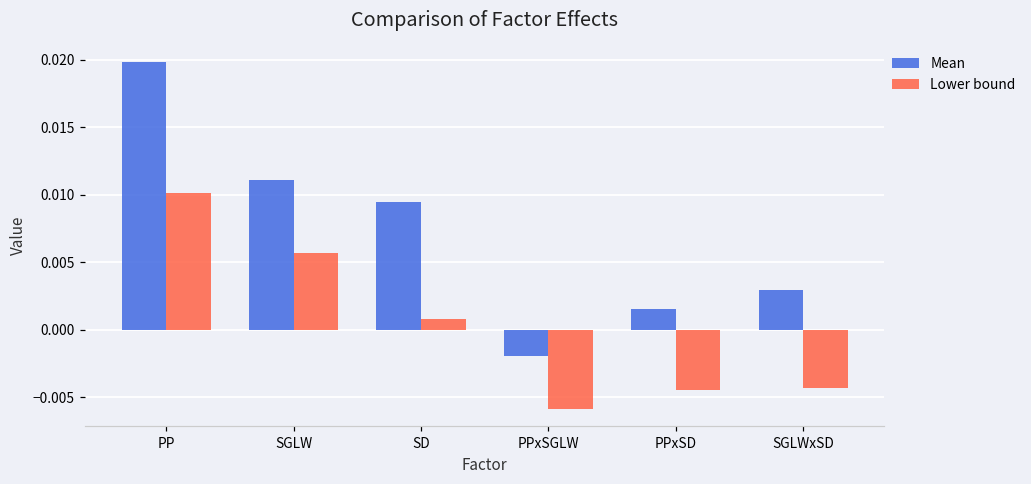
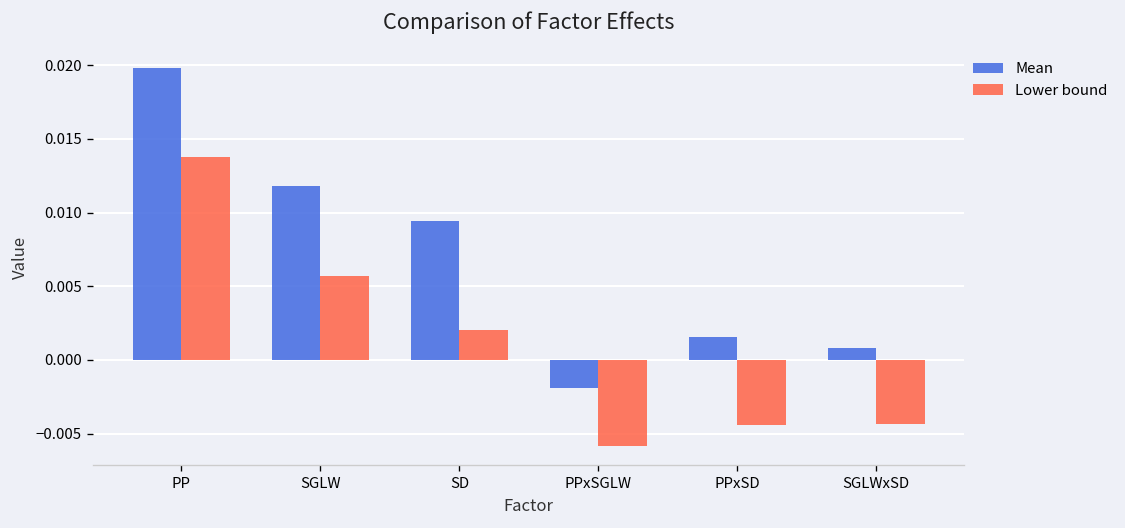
Lower bound, PP: 0.0101 -> 0.0138
Mean, SGLW: 0.0111 -> 0.0118
Lower bound, SD: 0.0008 -> 0.0020
Mean, SGLWxSD: 0.0029 -> 0.0008
